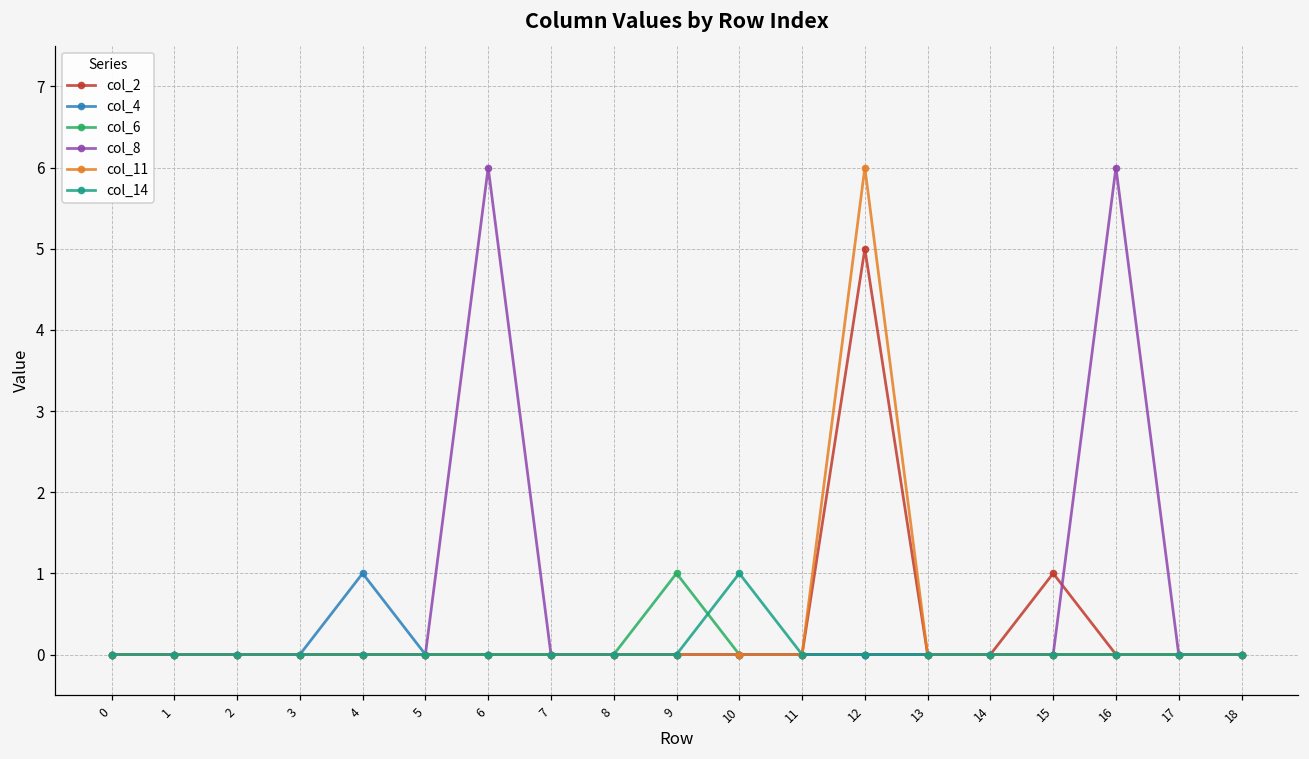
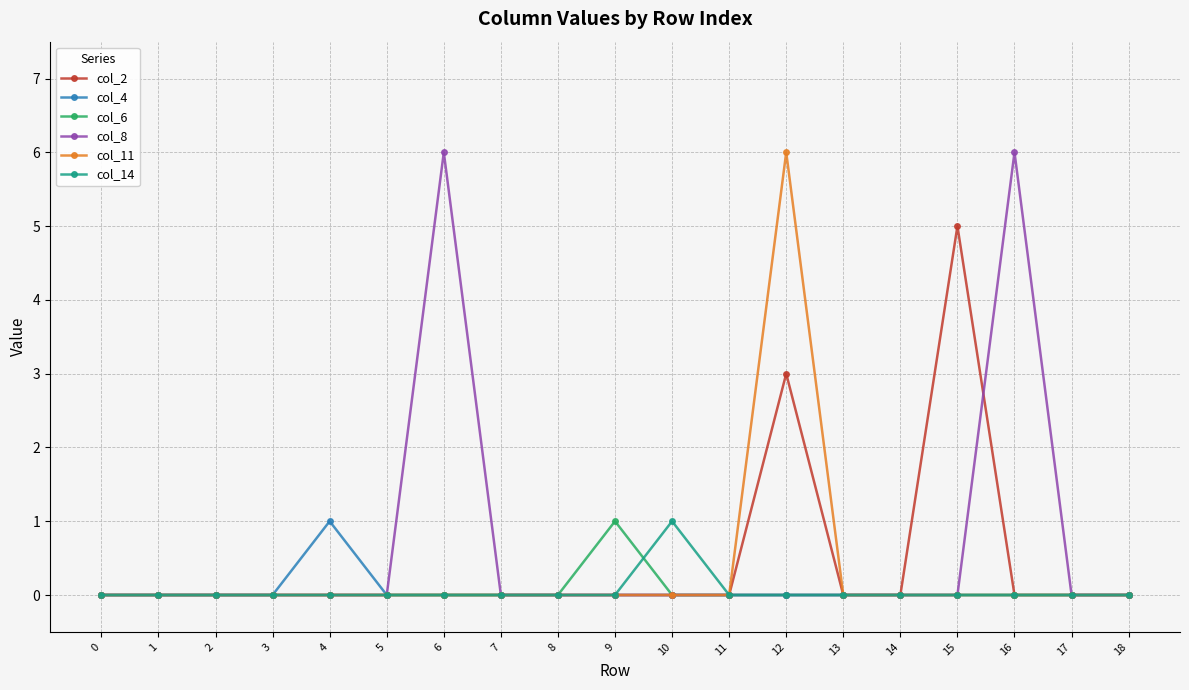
col_2, 12: 5 -> 3
col_2, 15: 1 -> 5
